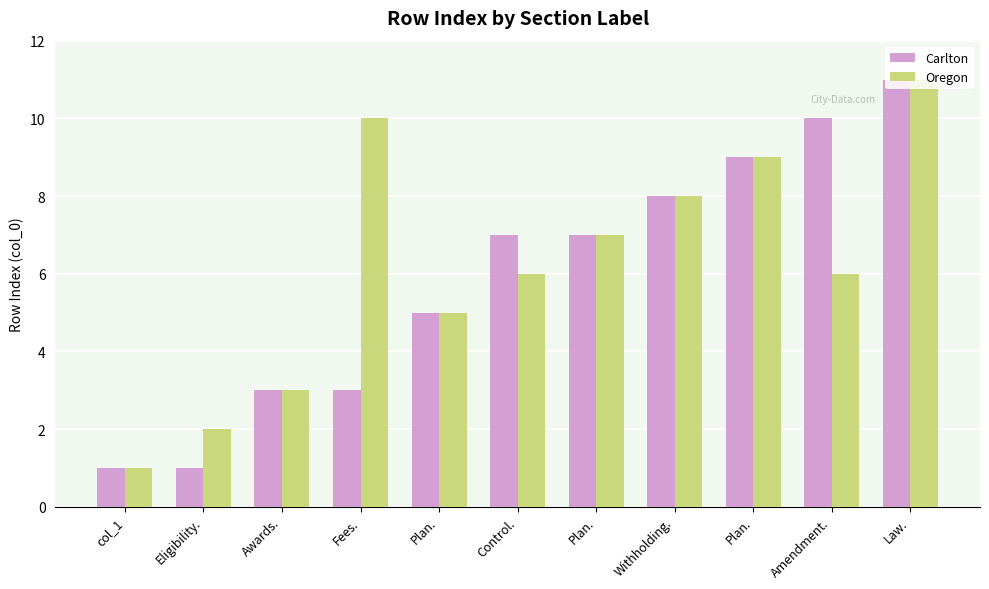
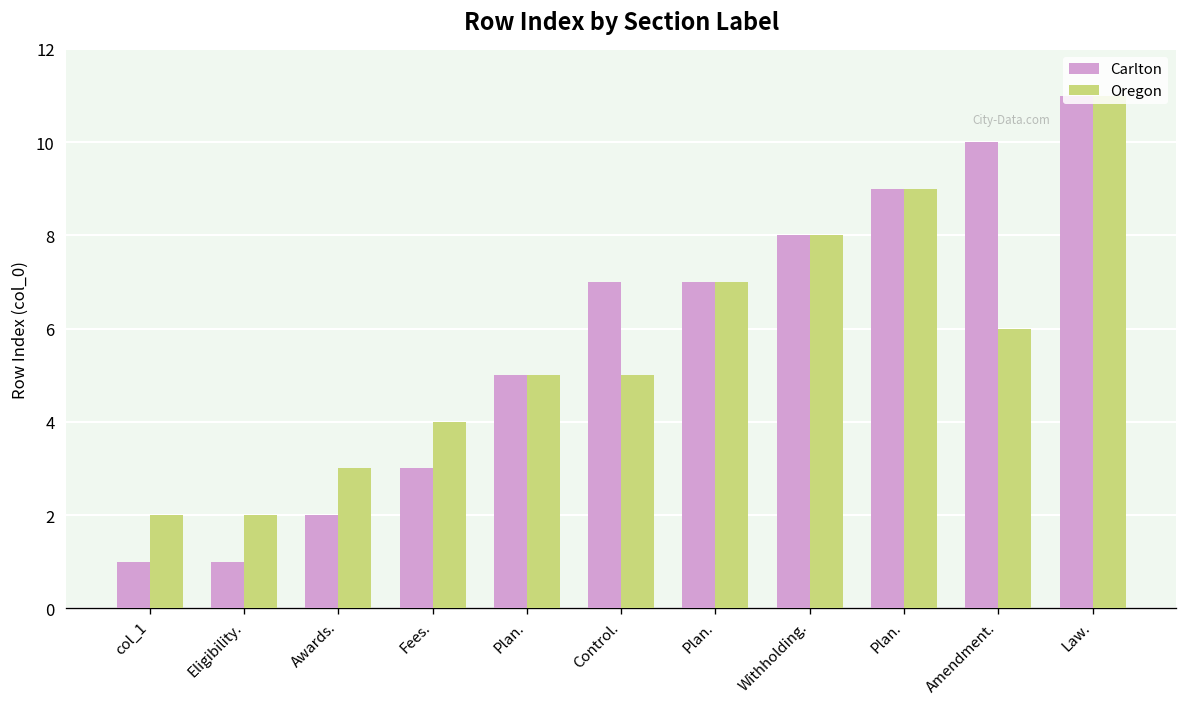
Oregon, col_1: 1 -> 2
Carlton, Awards.: 3 -> 2
Oregon, Fees.: 10 -> 4
Oregon, Control.: 6 -> 5
